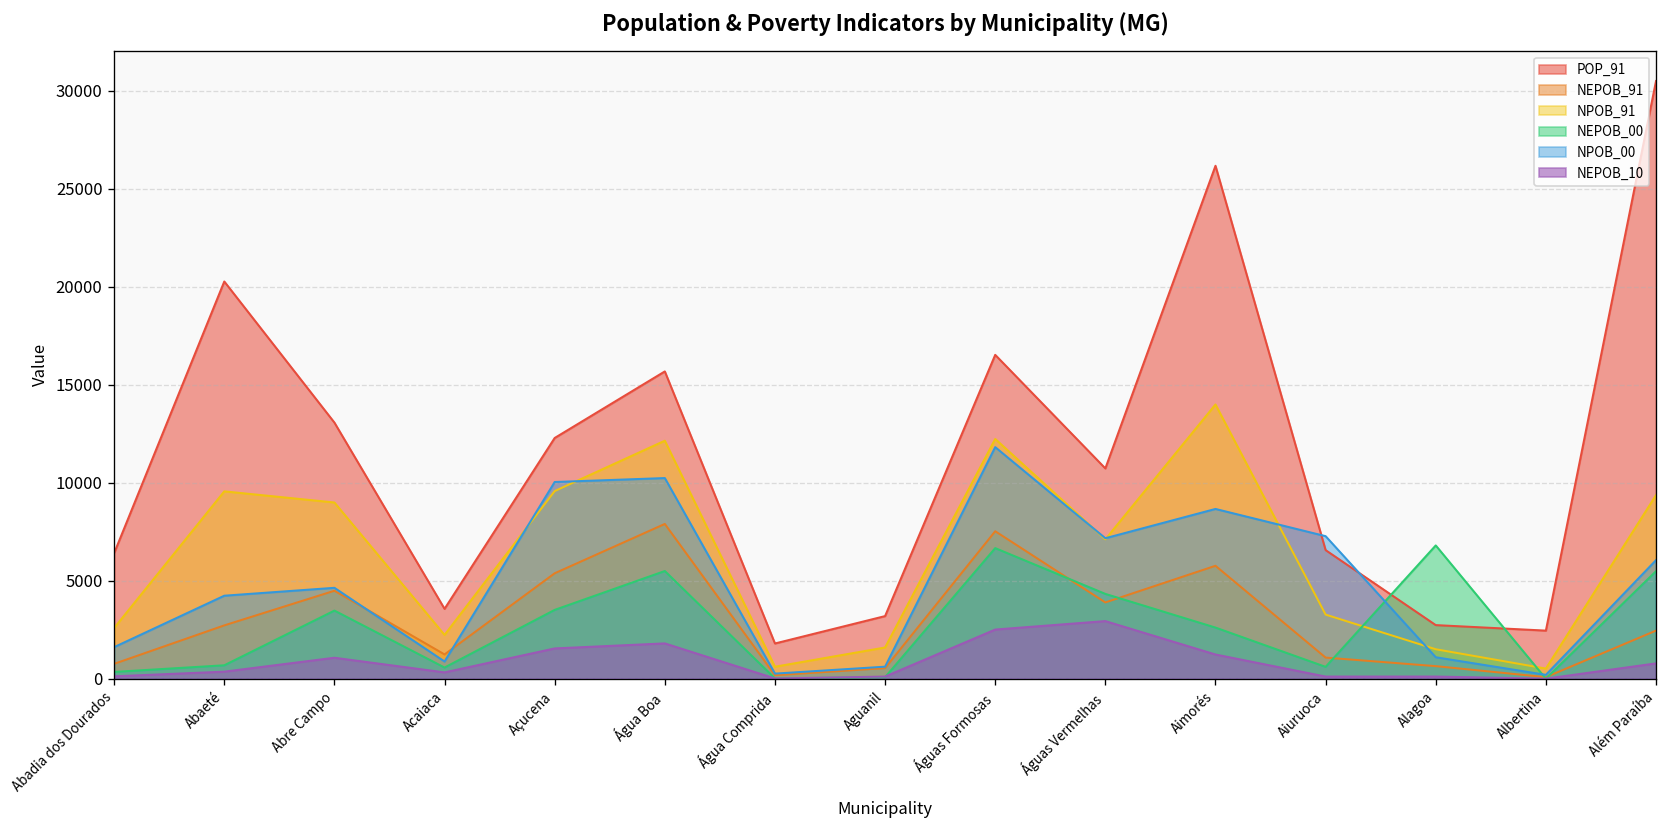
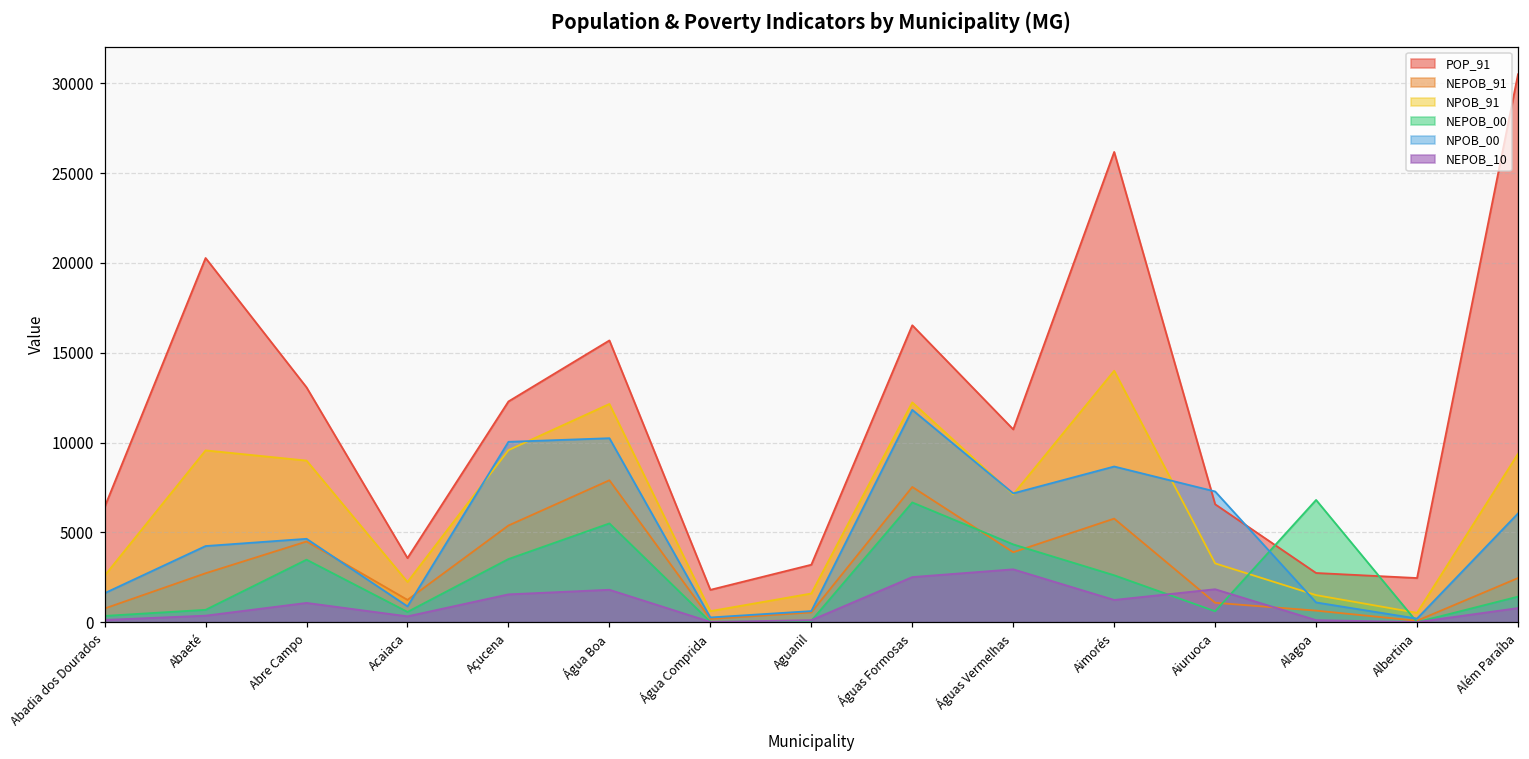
NEPOB_10, Aiuruoca: 100 -> 1800
NEPOB_00, Além Paraíba: 5500 -> 1400
